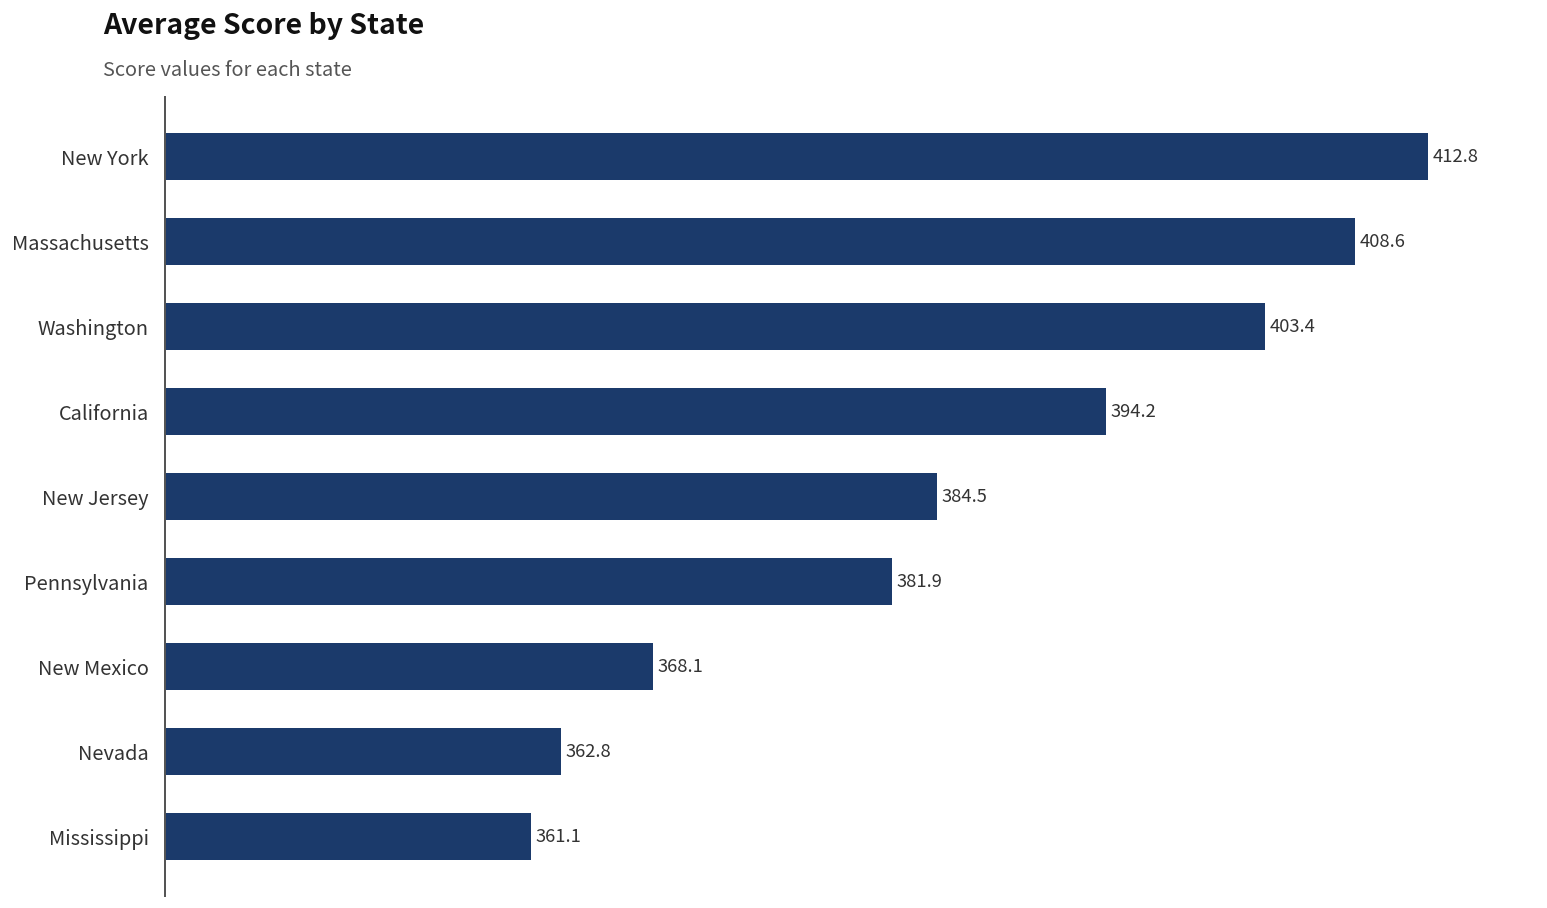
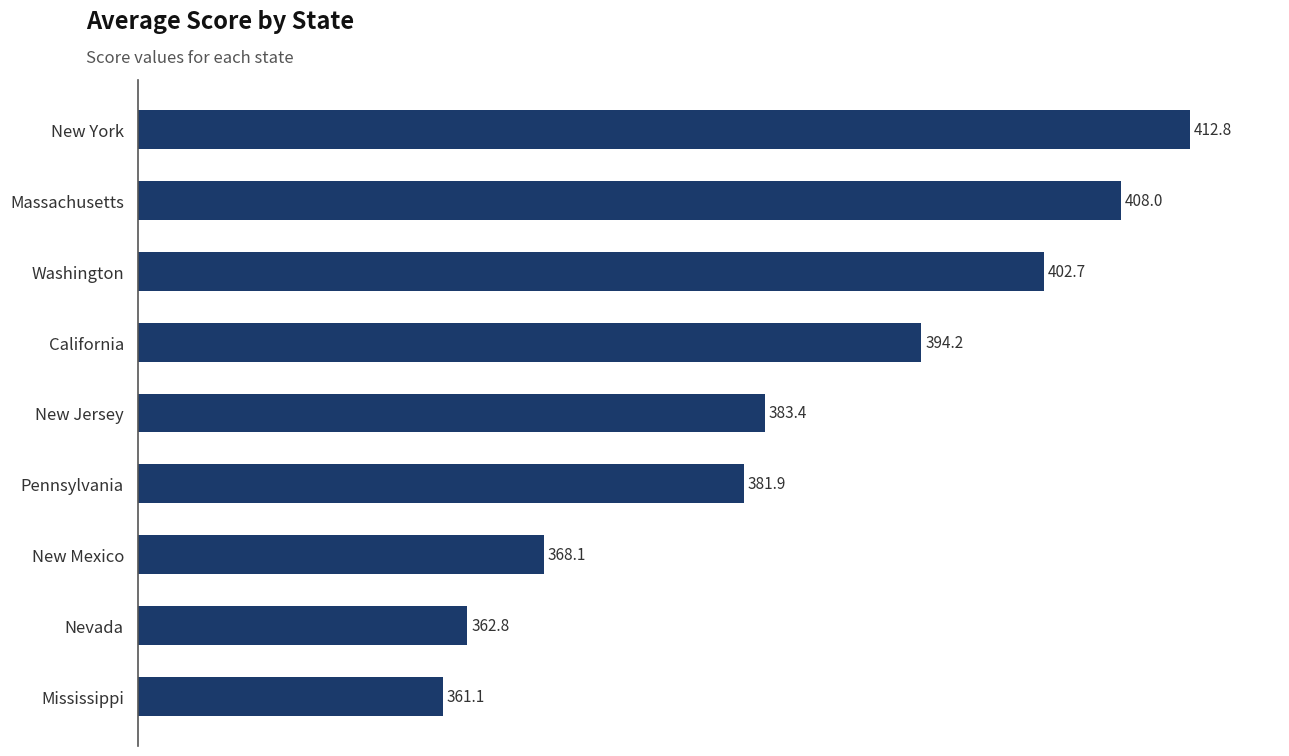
Massachusetts: 408.6 -> 408.0
Washington: 403.4 -> 402.7
New Jersey: 384.5 -> 383.4
